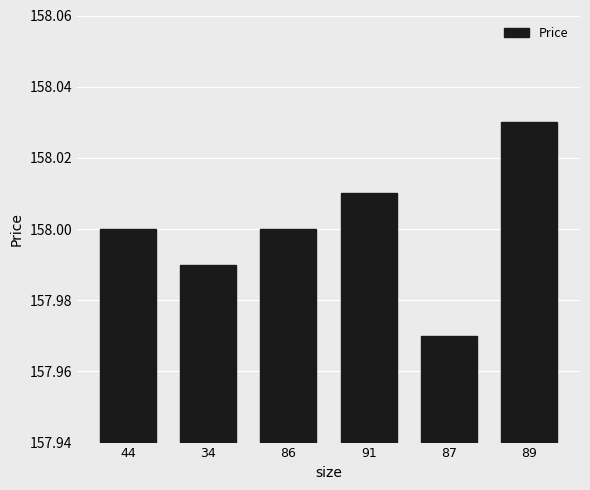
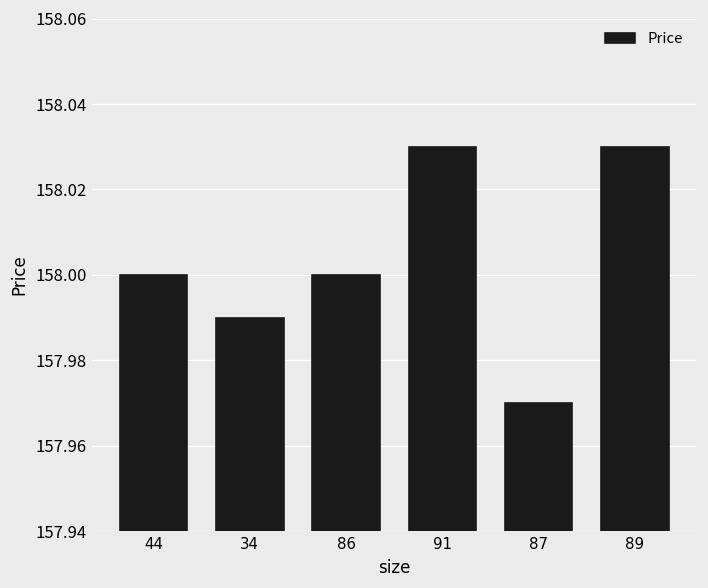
91: 158.01 -> 158.03
